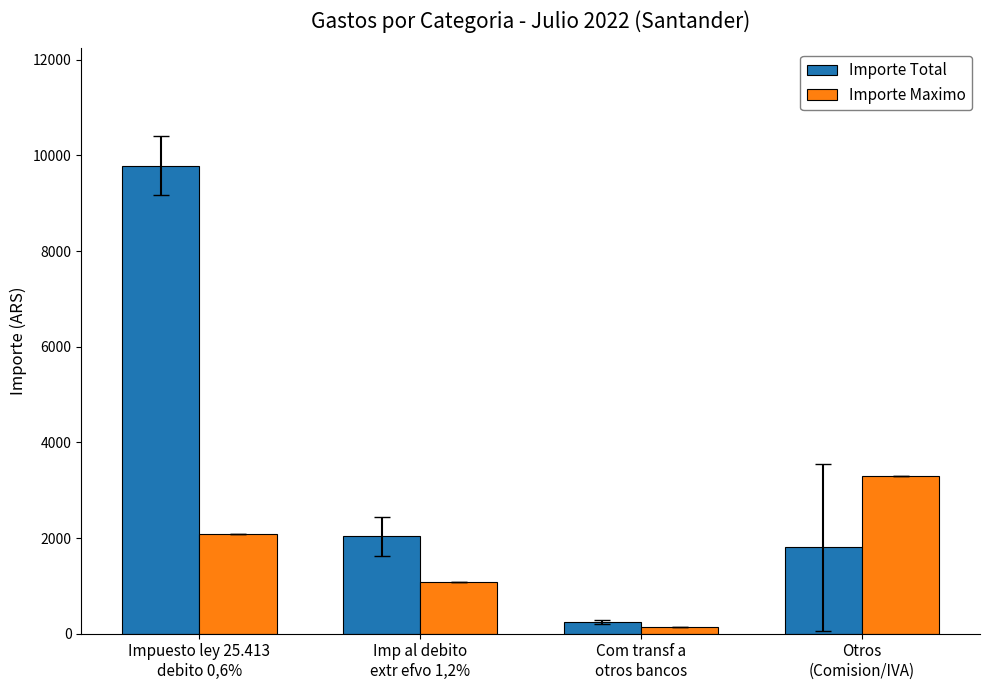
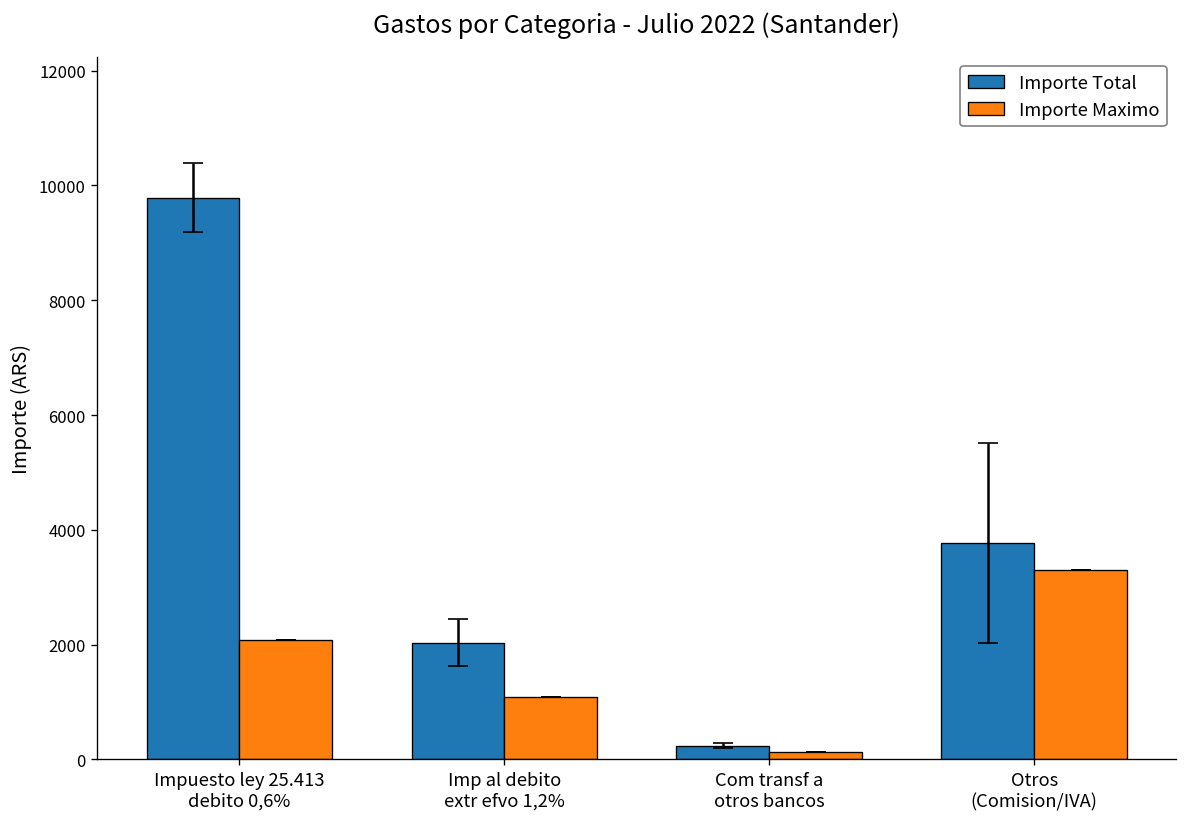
Importe Total, Otros (Comision/IVA): 1800 -> 3800
